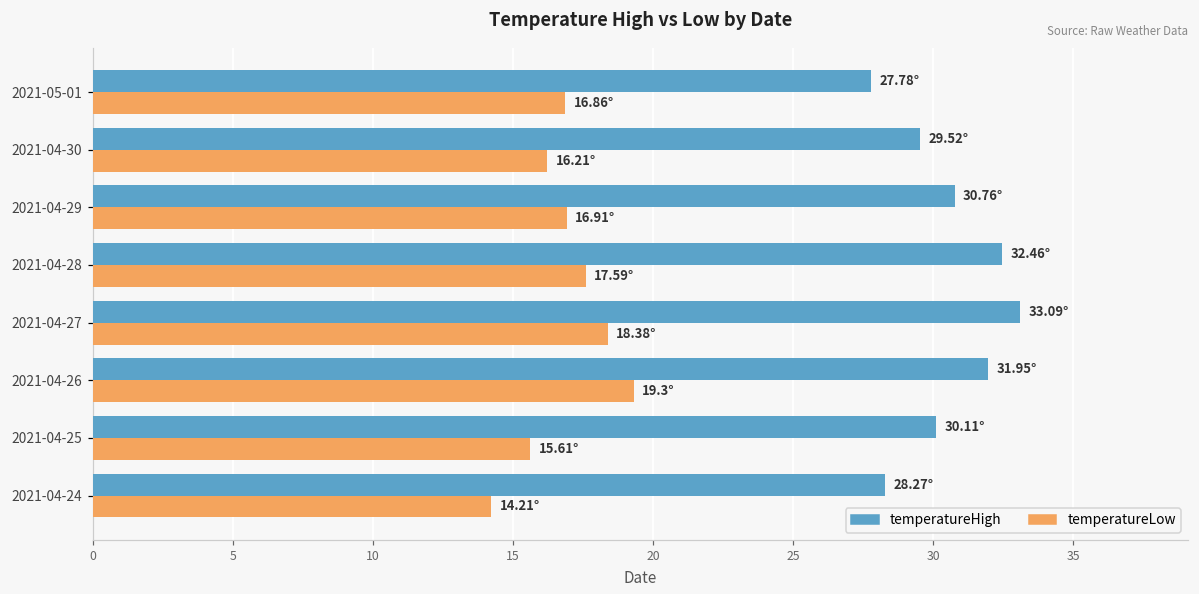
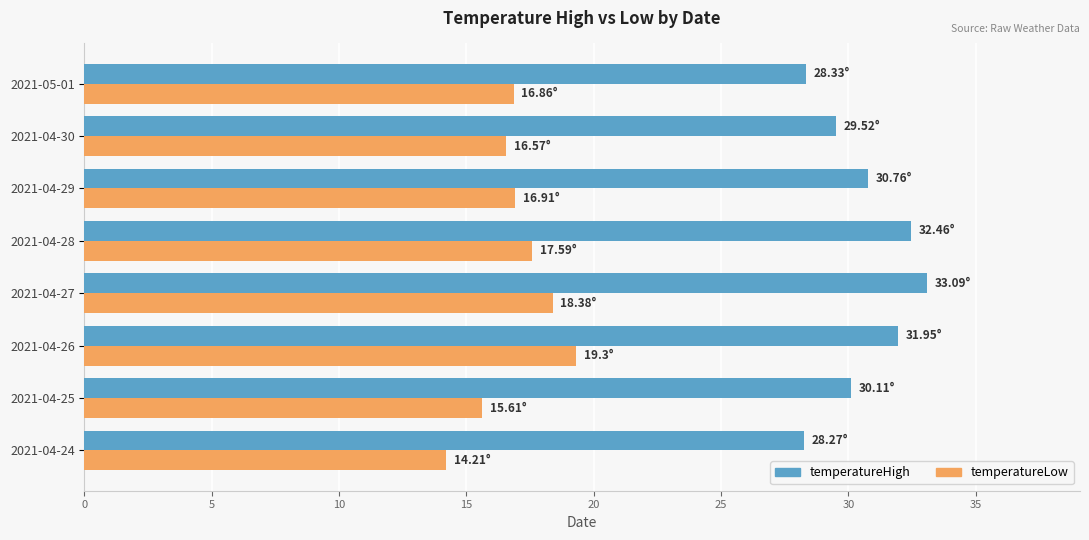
temperatureHigh, 2021-05-01: 27.78° -> 28.33°
temperatureLow, 2021-04-30: 16.21° -> 16.57°
